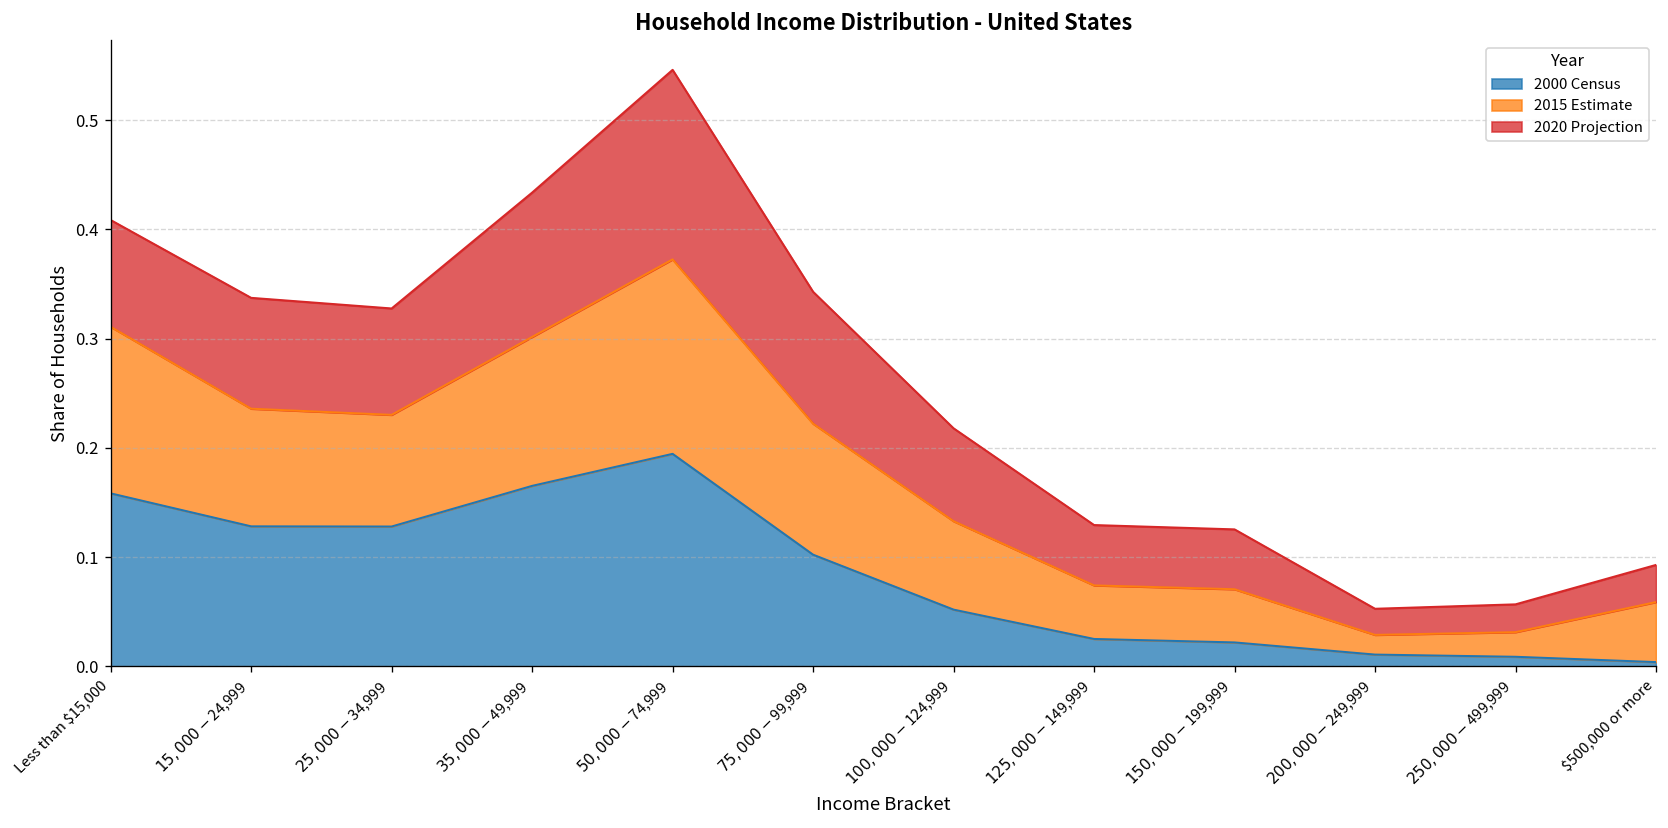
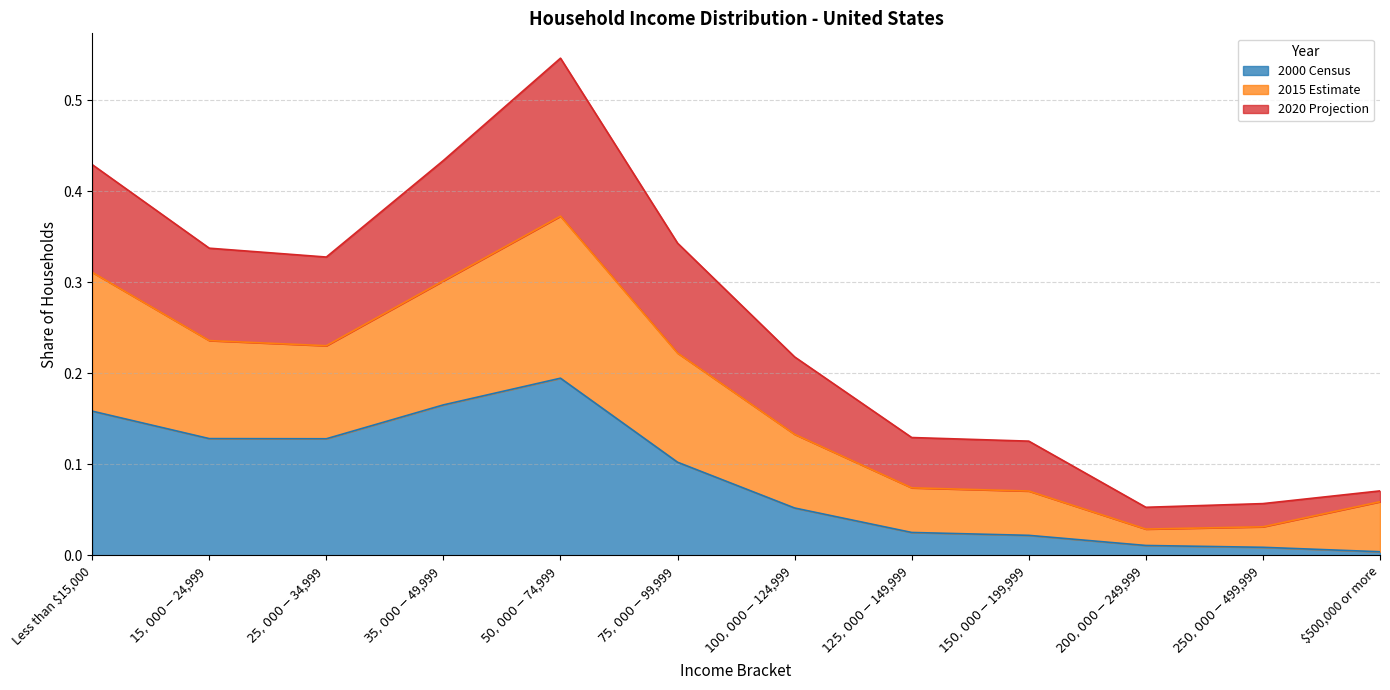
2020 Projection, Less than $15,000: 0.10 -> 0.12
2020 Projection, $500,000 or more: 0.03 -> 0.01
